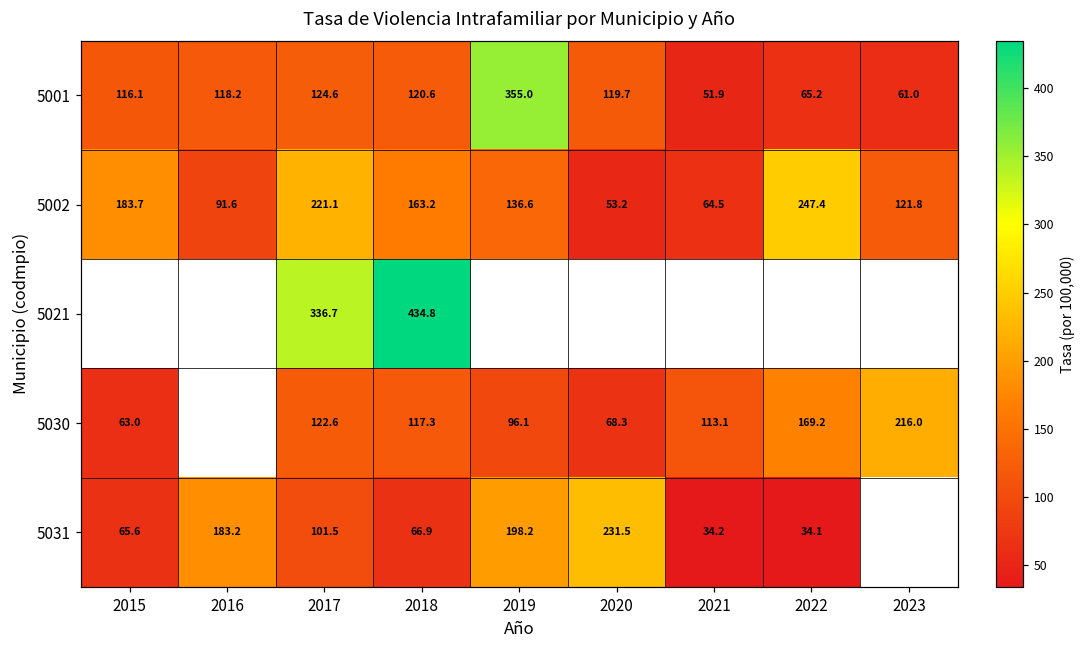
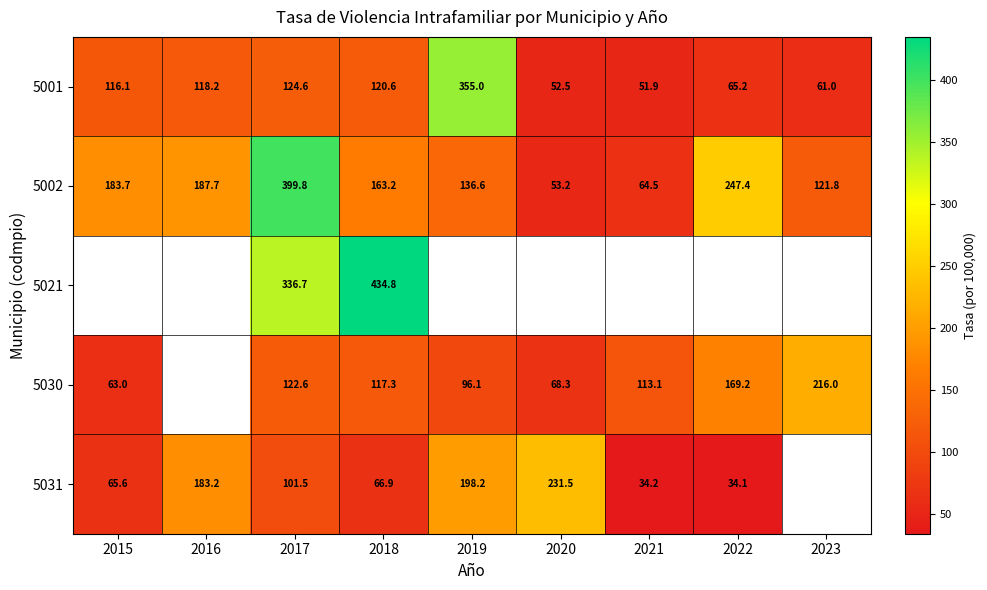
5001, 2020: 119.7 -> 52.5
5002, 2016: 91.6 -> 187.7
5002, 2017: 221.1 -> 399.8
